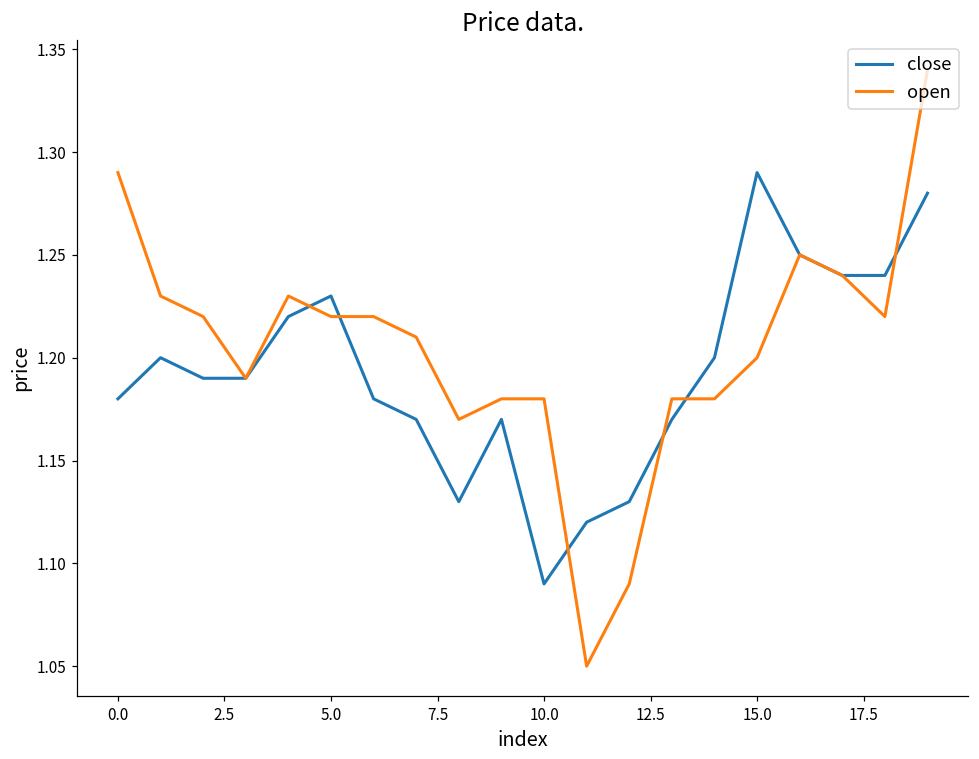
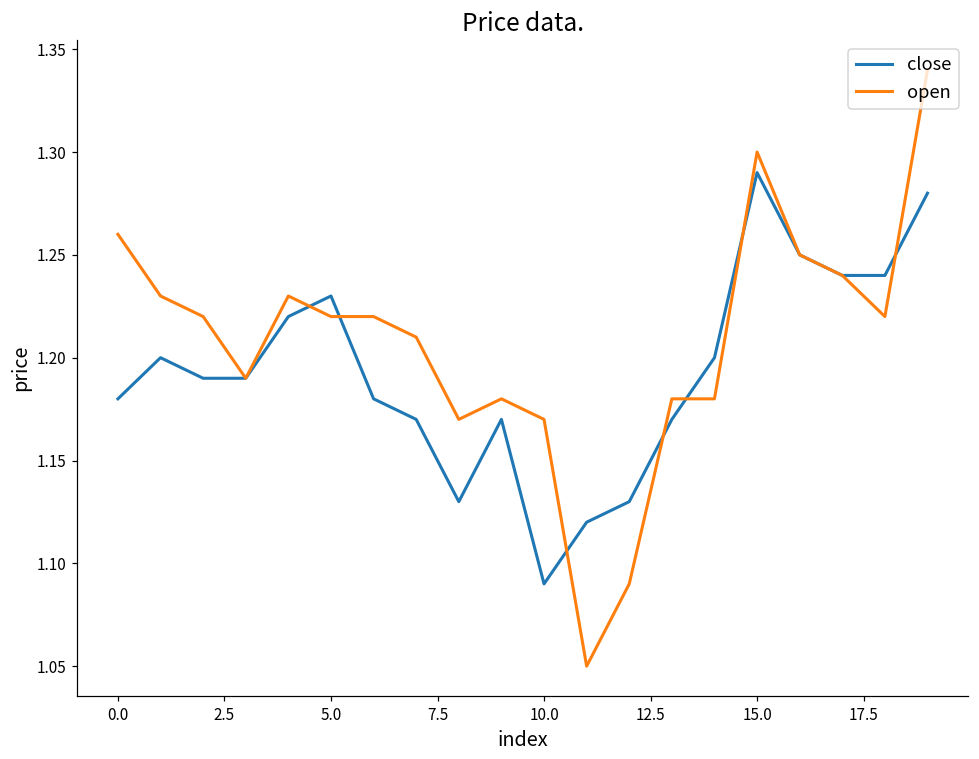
open, 0.0: 1.29 -> 1.26
open, 10.0: 1.18 -> 1.17
open, 15.0: 1.2 -> 1.3
